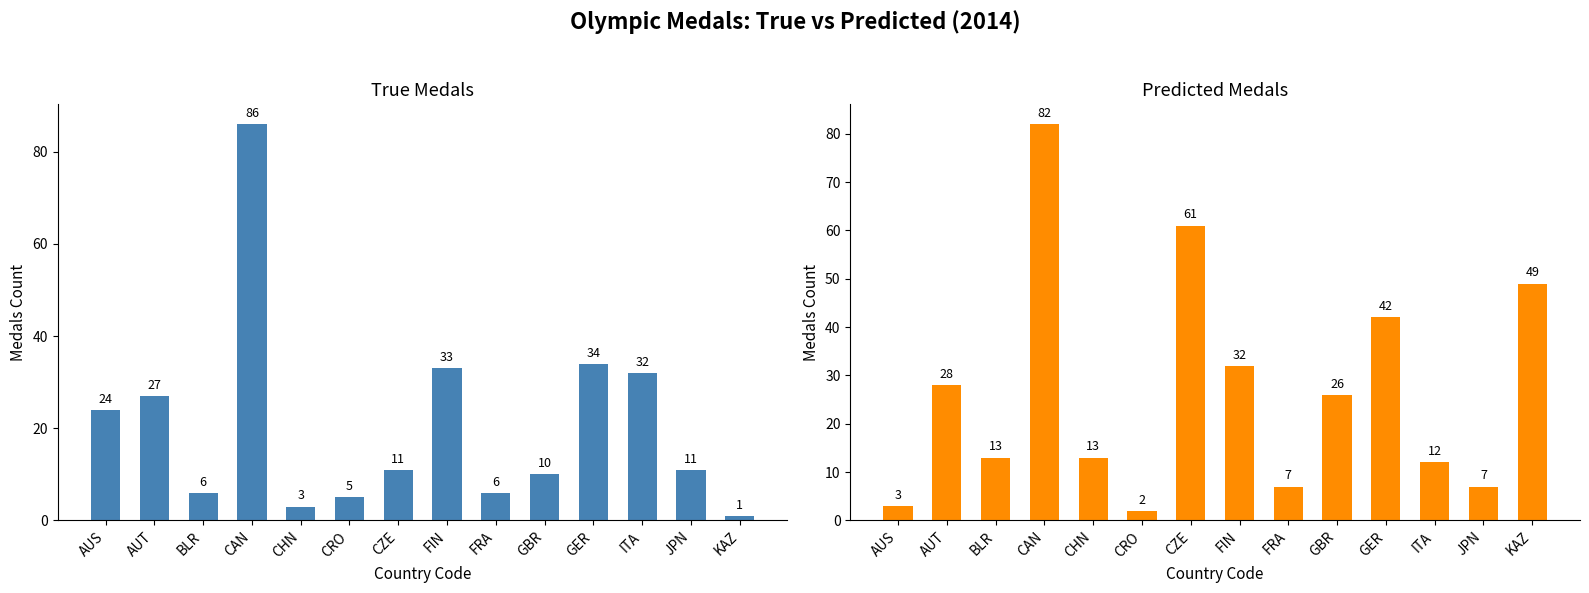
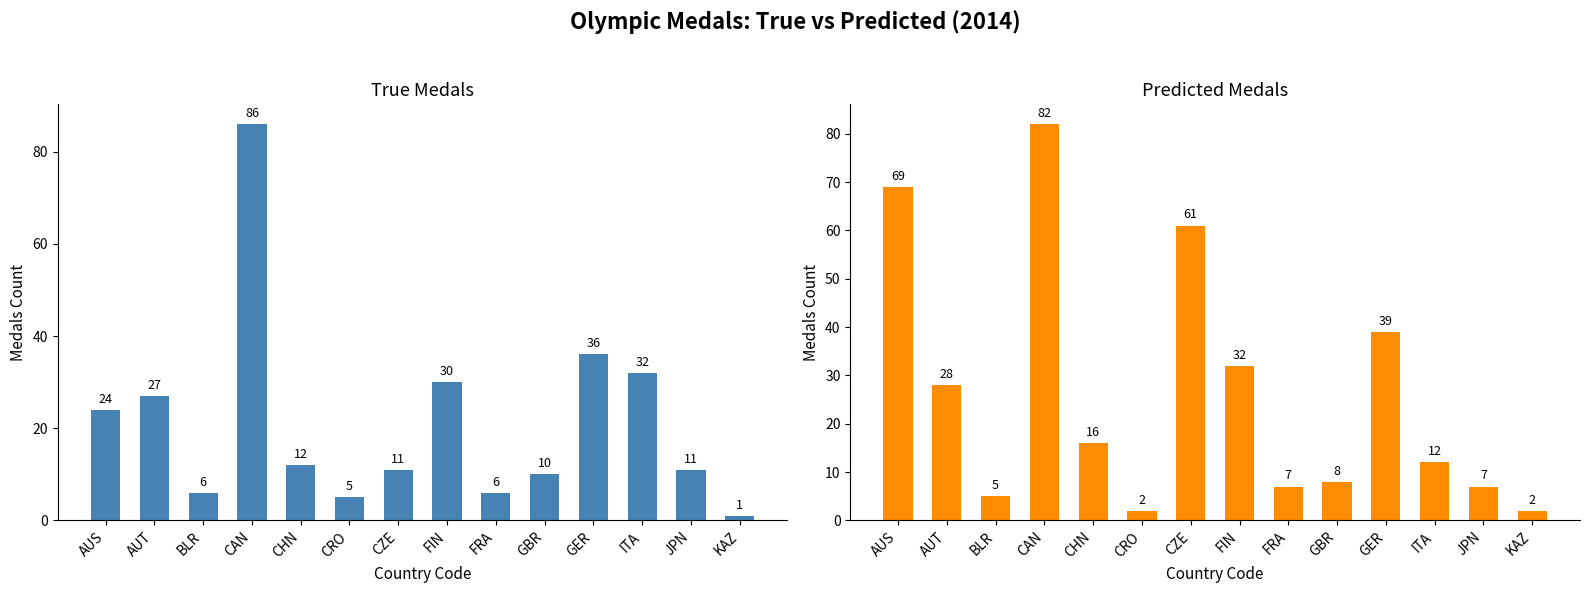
True Medals, CHN: 3 -> 12
True Medals, FIN: 33 -> 30
True Medals, GER: 34 -> 36
Predicted Medals, AUS: 3 -> 69
Predicted Medals, BLR: 13 -> 5
Predicted Medals, CHN: 13 -> 16
Predicted Medals, GBR: 26 -> 8
Predicted Medals, GER: 42 -> 39
Predicted Medals, KAZ: 49 -> 2
